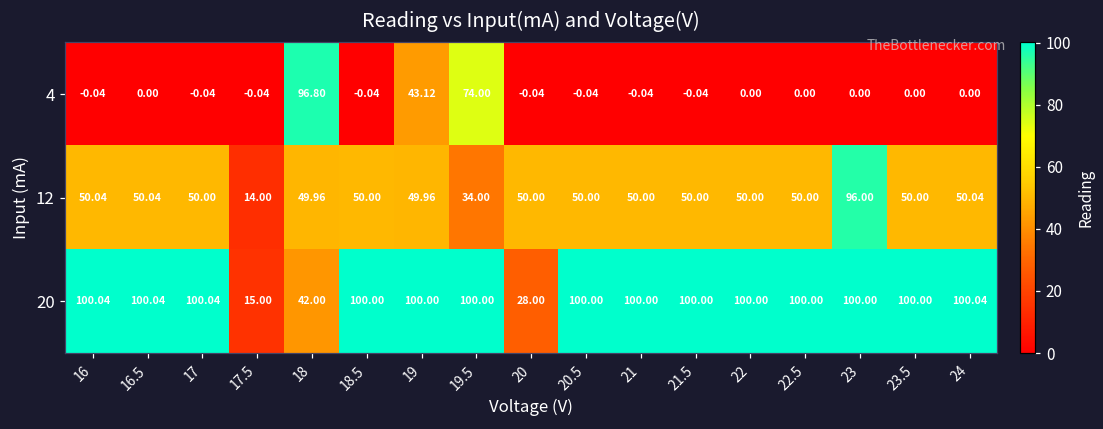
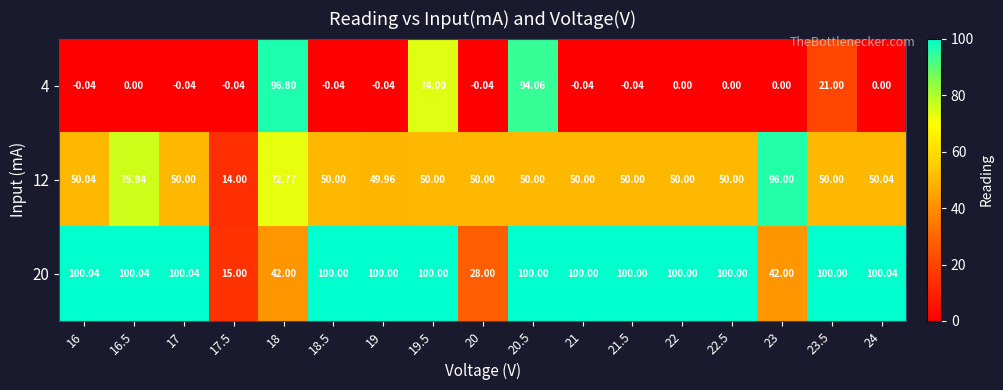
4, 19: 43.12 -> -0.04
4, 20.5: -0.04 -> 94.06
4, 23.5: 0.00 -> 21.00
12, 16.5: 50.04 -> 75.94
12, 18: 49.96 -> 72.77
12, 19.5: 34.00 -> 50.00
20, 23: 100.00 -> 42.00
